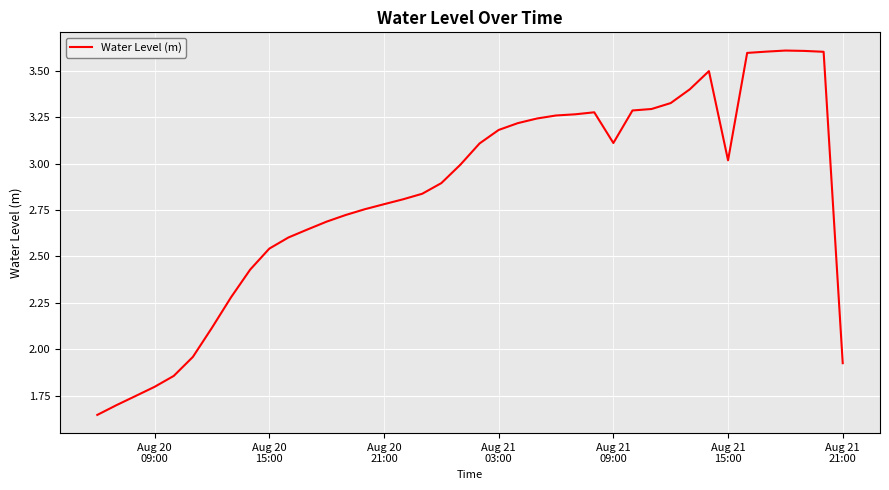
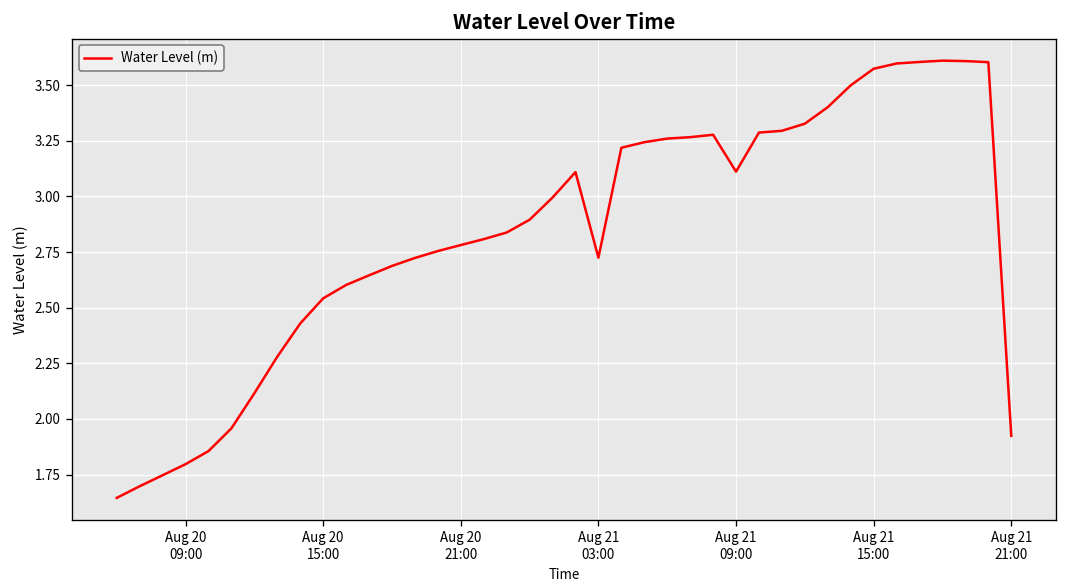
Aug 21 03:00: 3.18 -> 2.72
Aug 21 15:00: 3.02 -> 3.57
